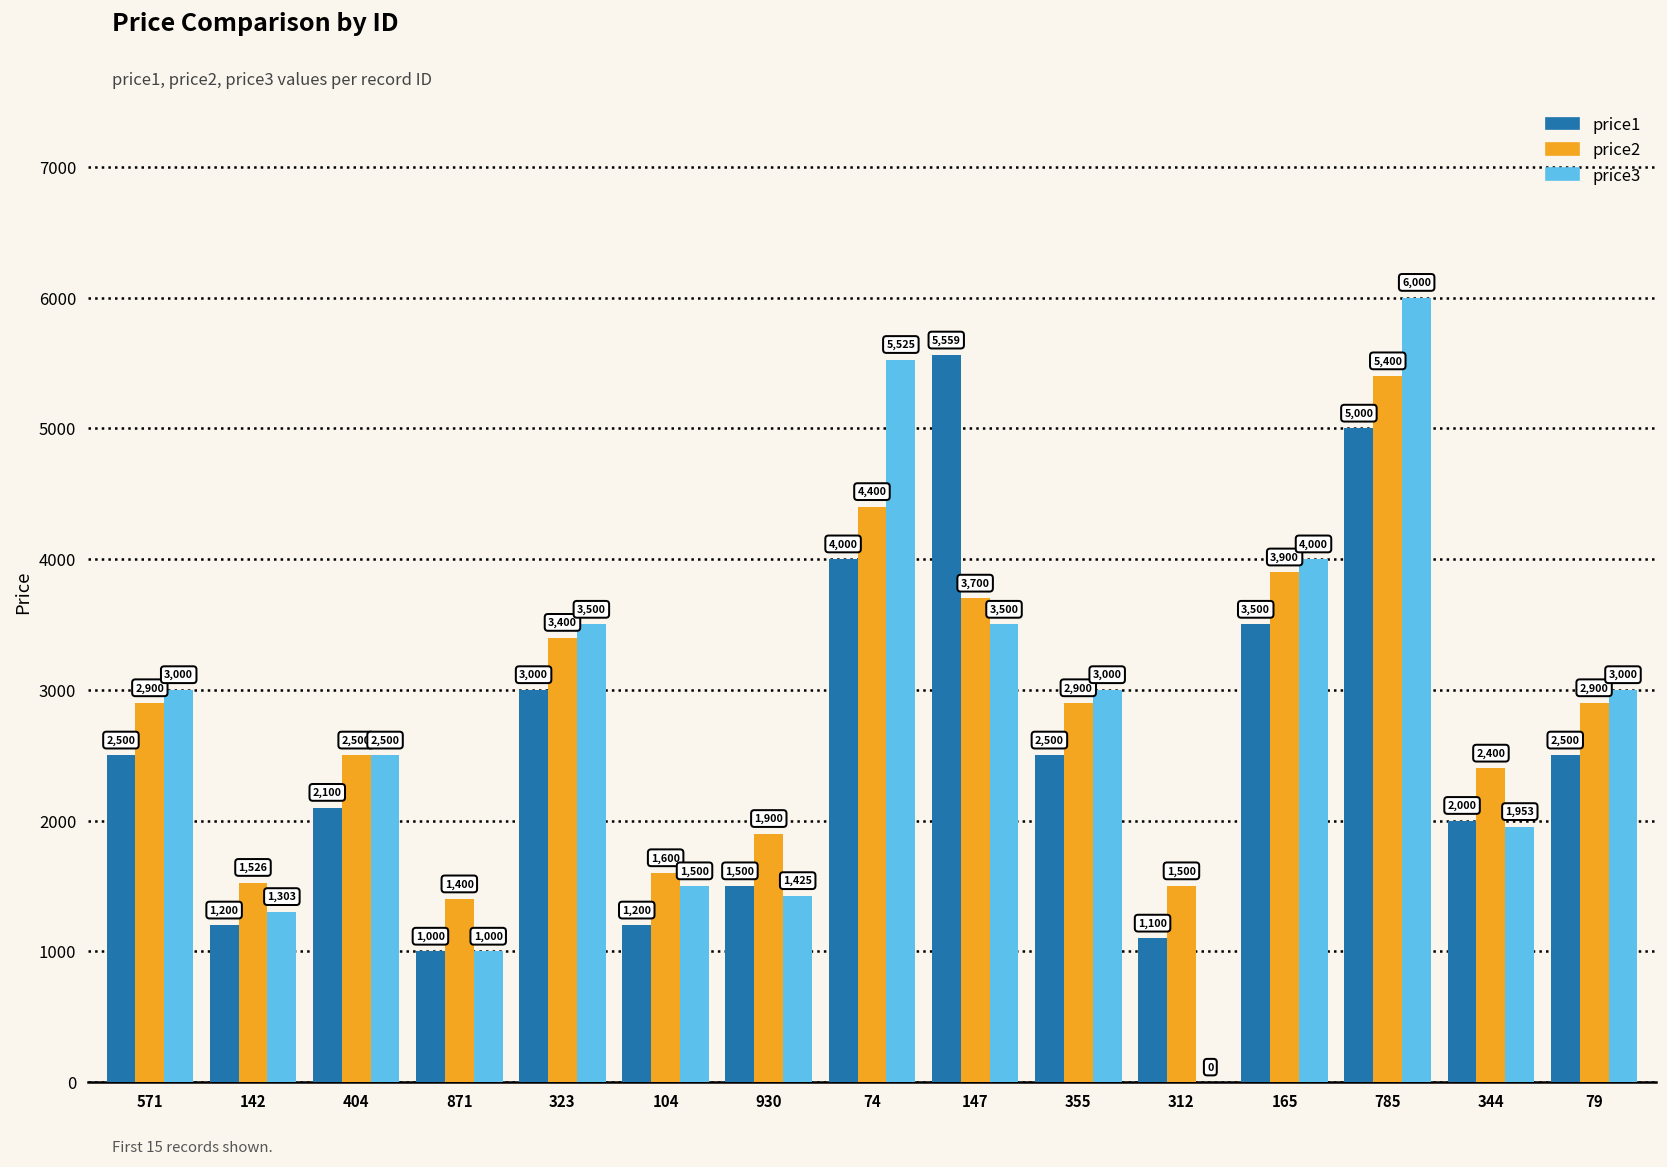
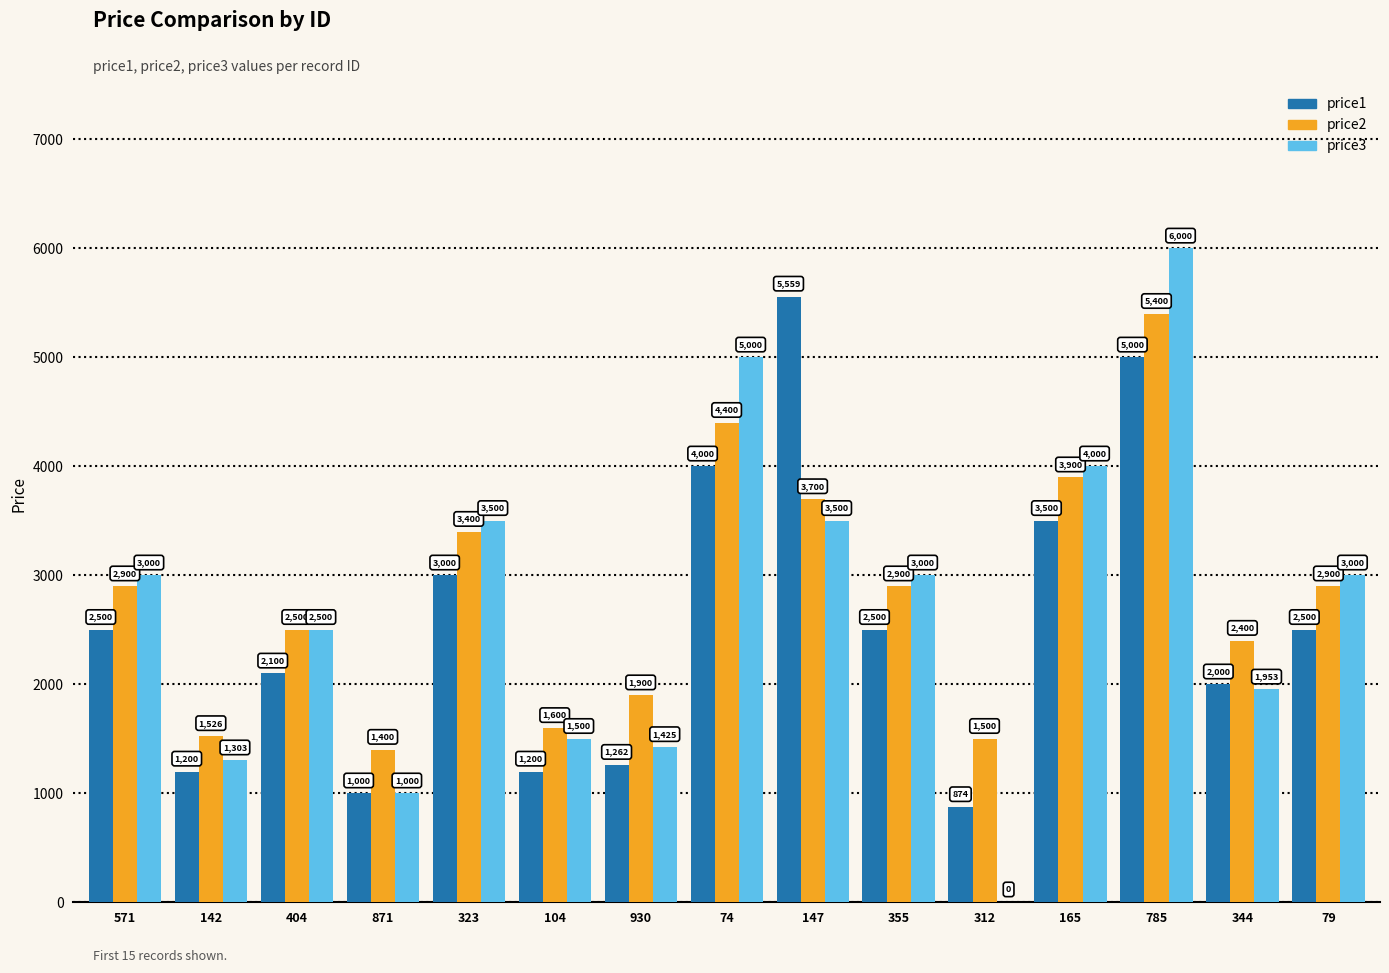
price1, 930: 1,500 -> 1,262
price3, 74: 5,525 -> 5,000
price1, 312: 1,100 -> 874
